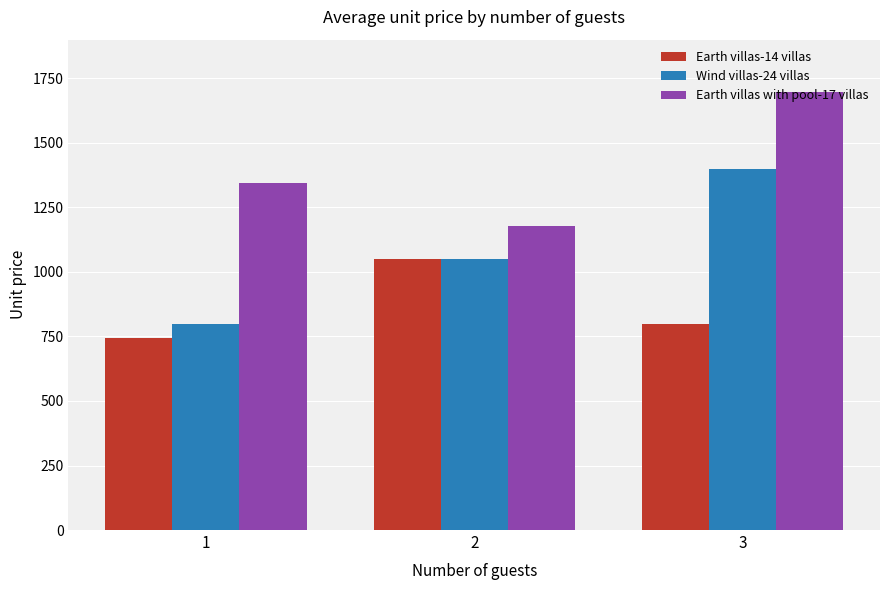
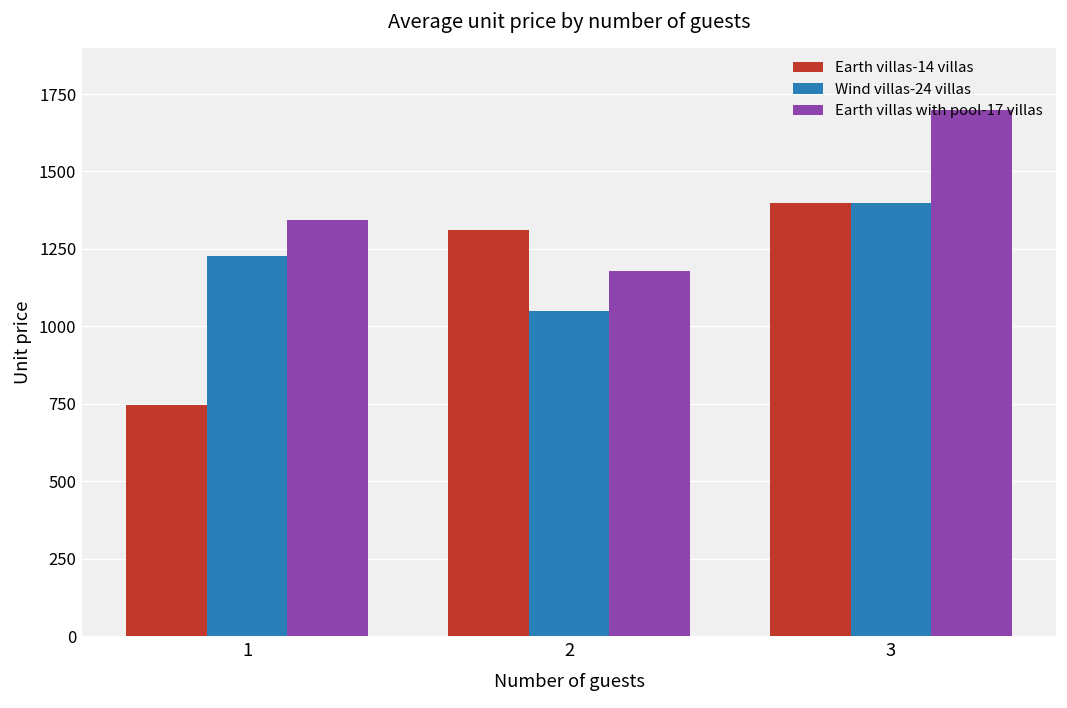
Wind villas-24 villas, 1: 800 -> 1230
Earth villas-14 villas, 2: 1050 -> 1310
Earth villas-14 villas, 3: 800 -> 1400
